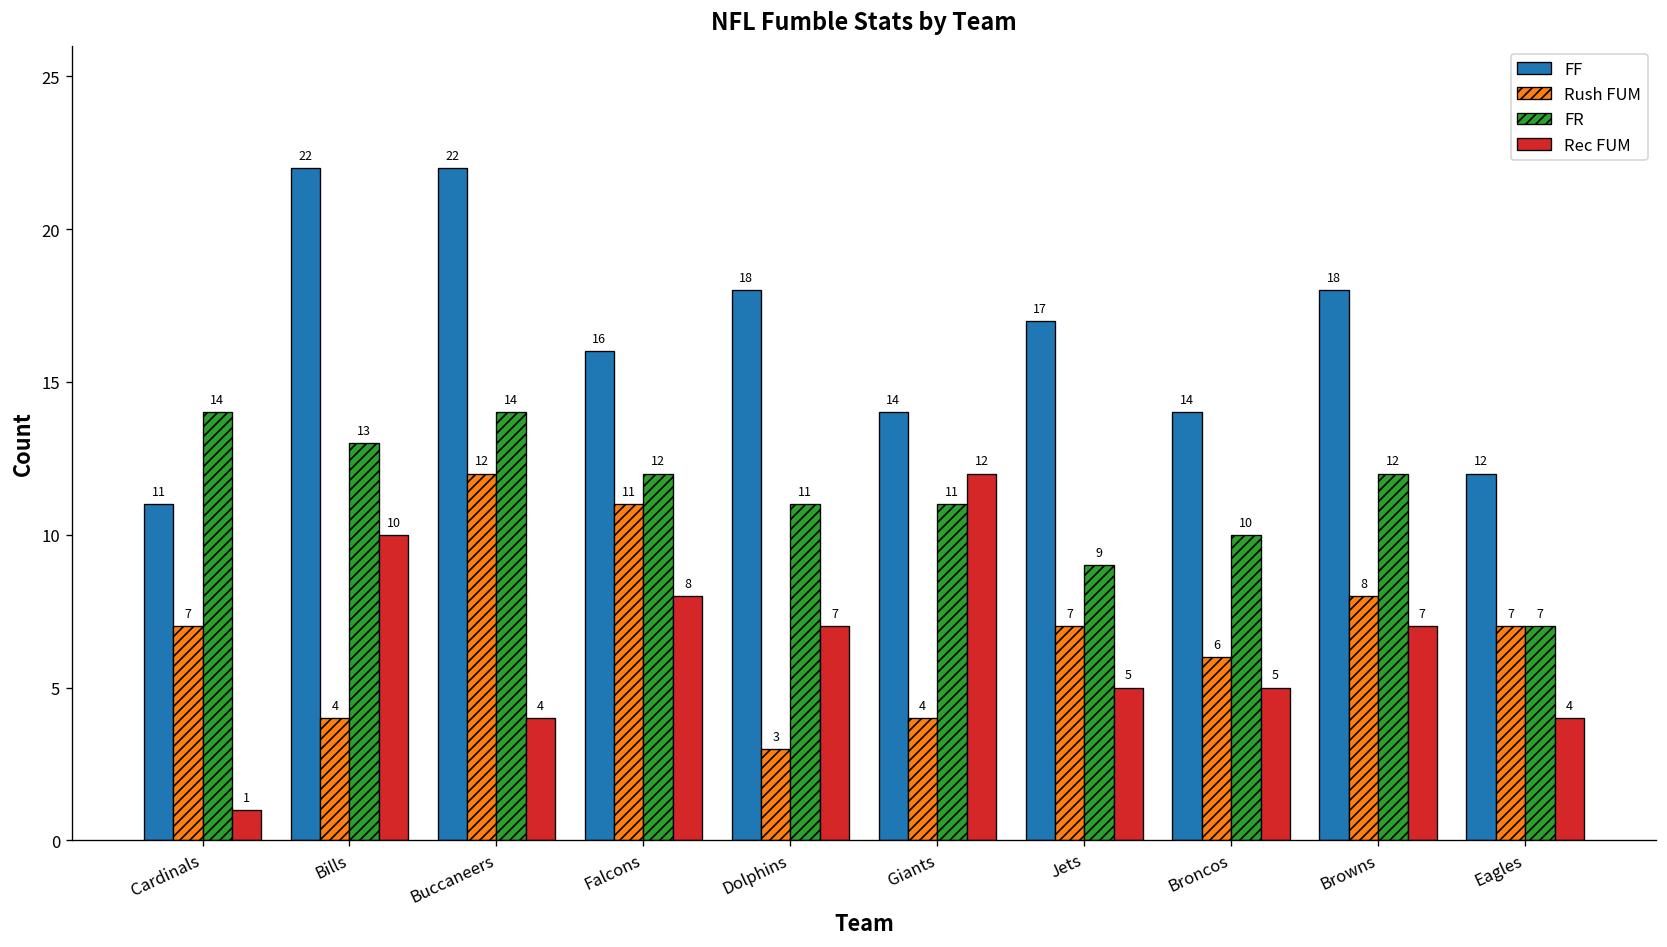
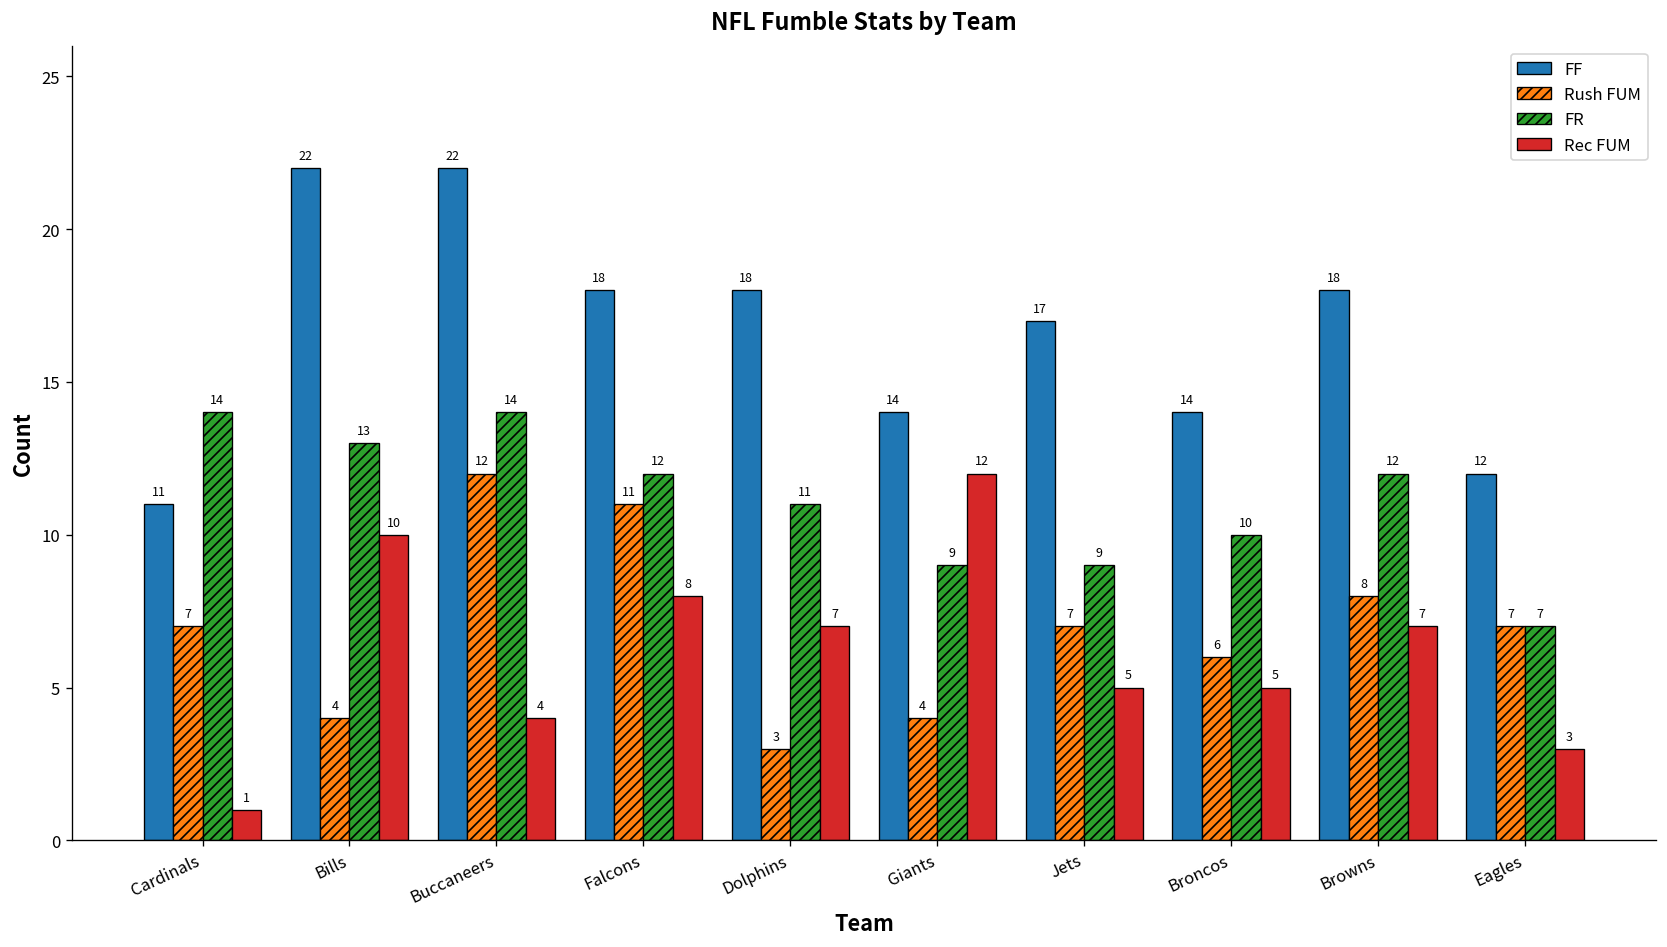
FF, Falcons: 16 -> 18
FR, Giants: 11 -> 9
Rec FUM, Eagles: 4 -> 3
